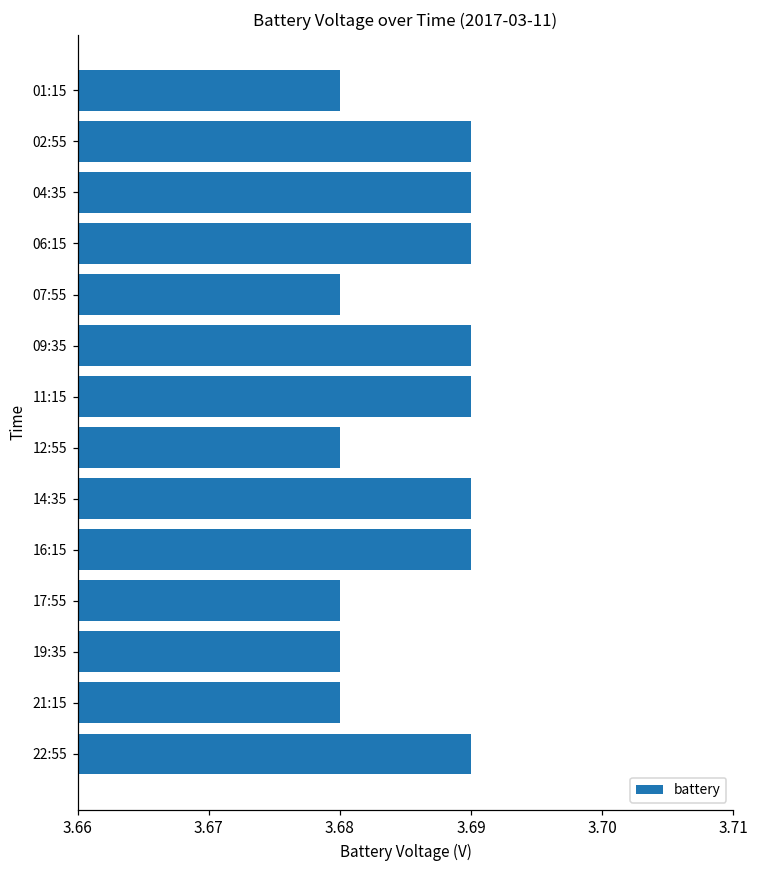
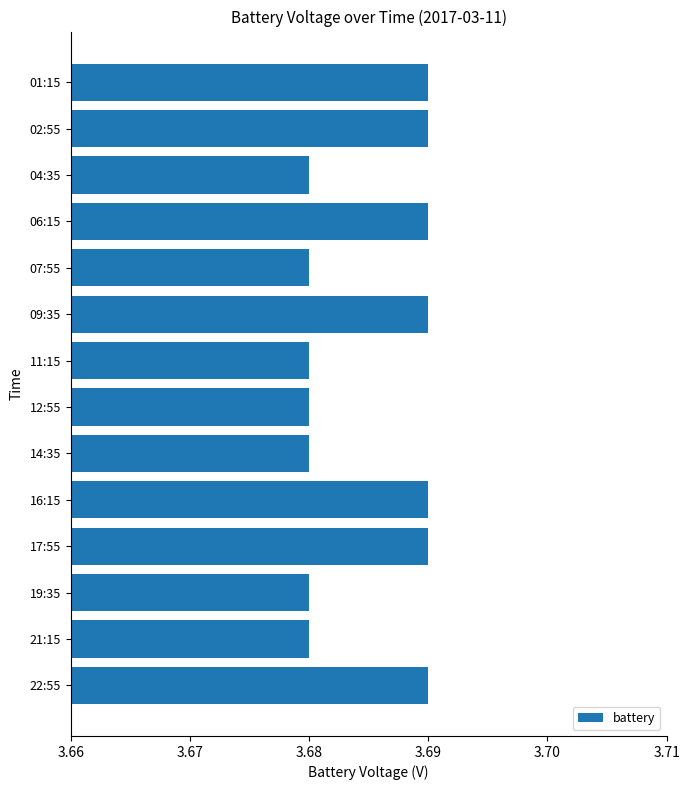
01:15: 3.68 -> 3.69
04:35: 3.69 -> 3.68
11:15: 3.69 -> 3.68
14:35: 3.69 -> 3.68
17:55: 3.68 -> 3.69
